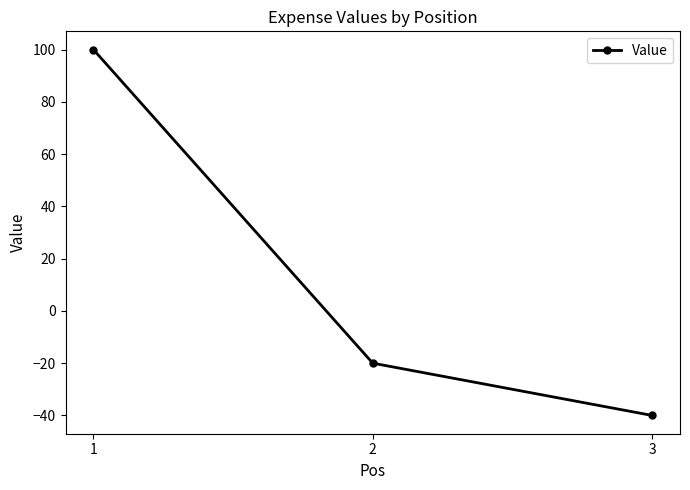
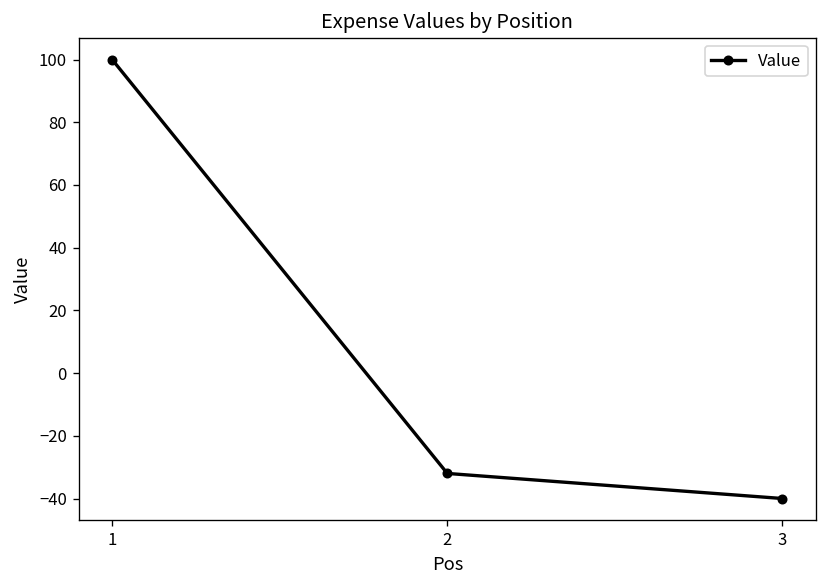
2: -20 -> -32
